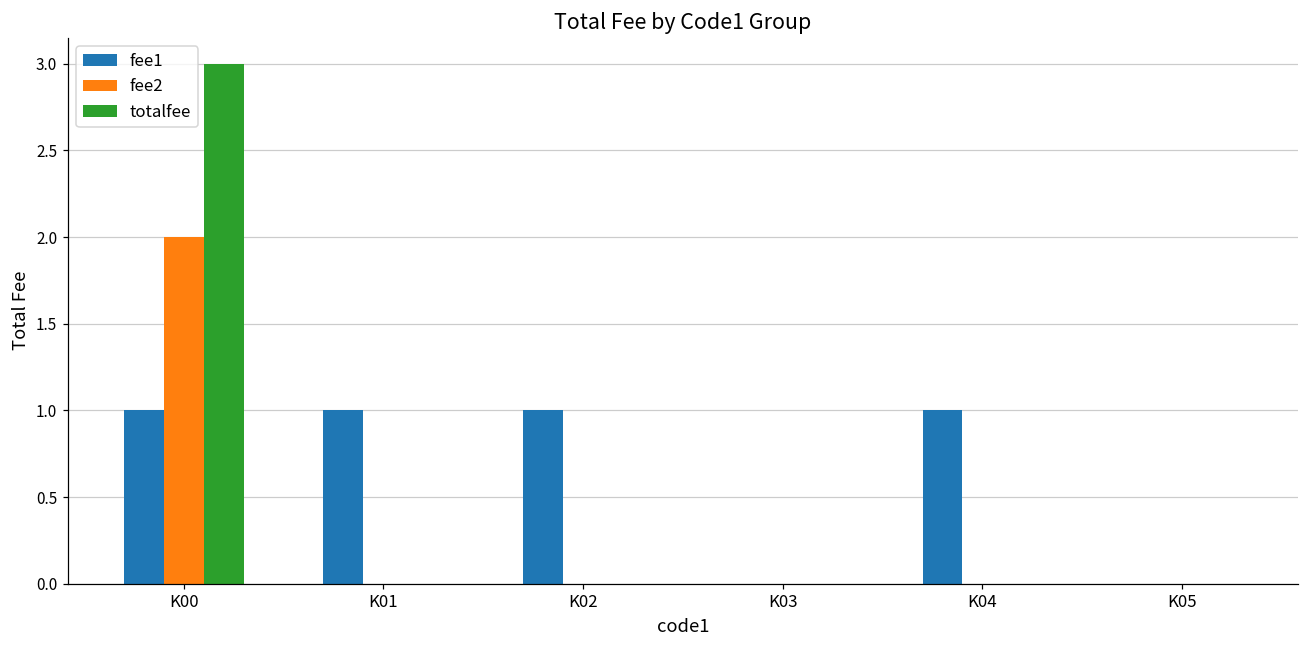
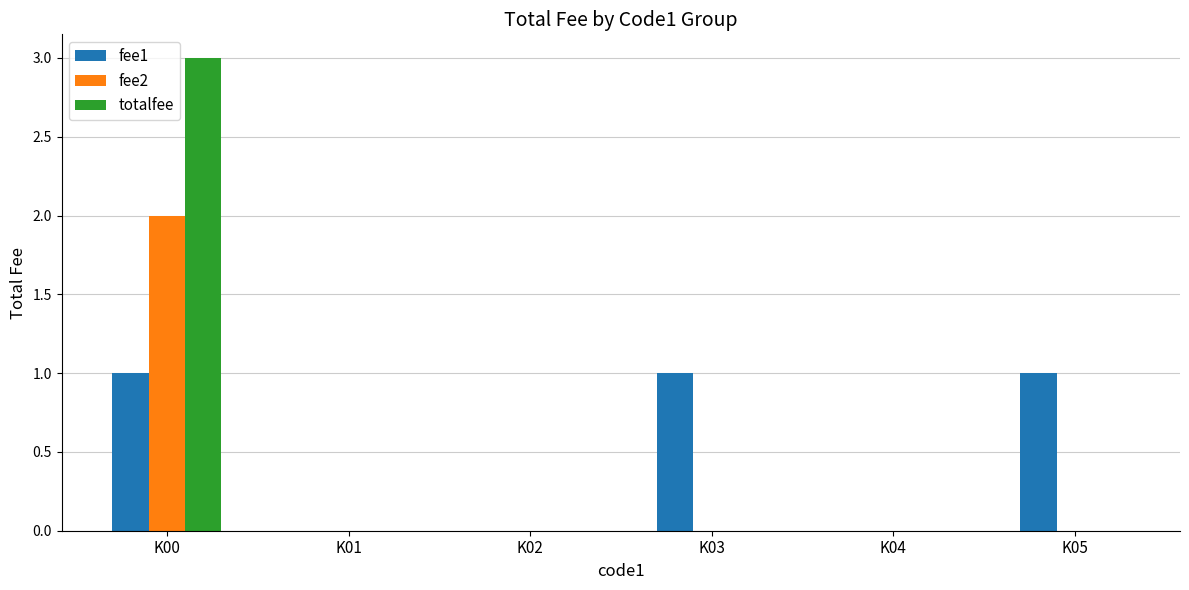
fee1, K01: 1 -> 0
fee1, K02: 1 -> 0
fee1, K03: 0 -> 1
fee1, K04: 1 -> 0
fee1, K05: 0 -> 1
